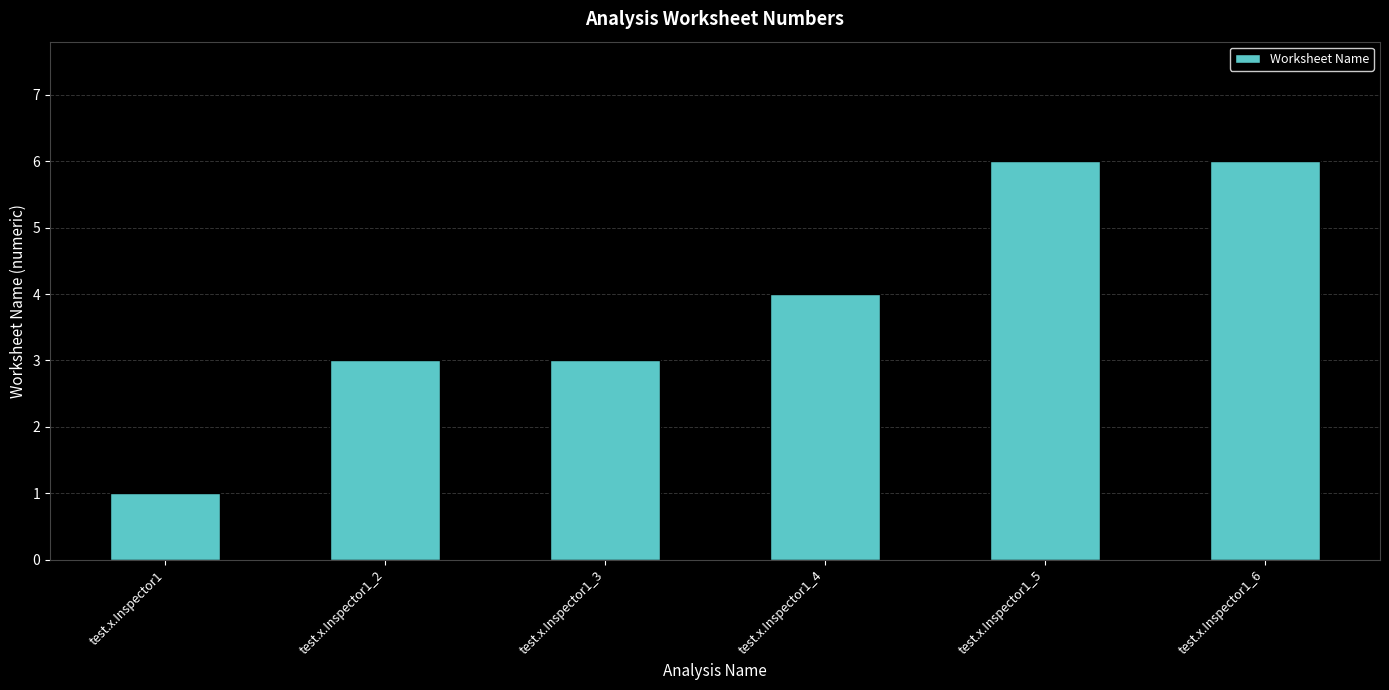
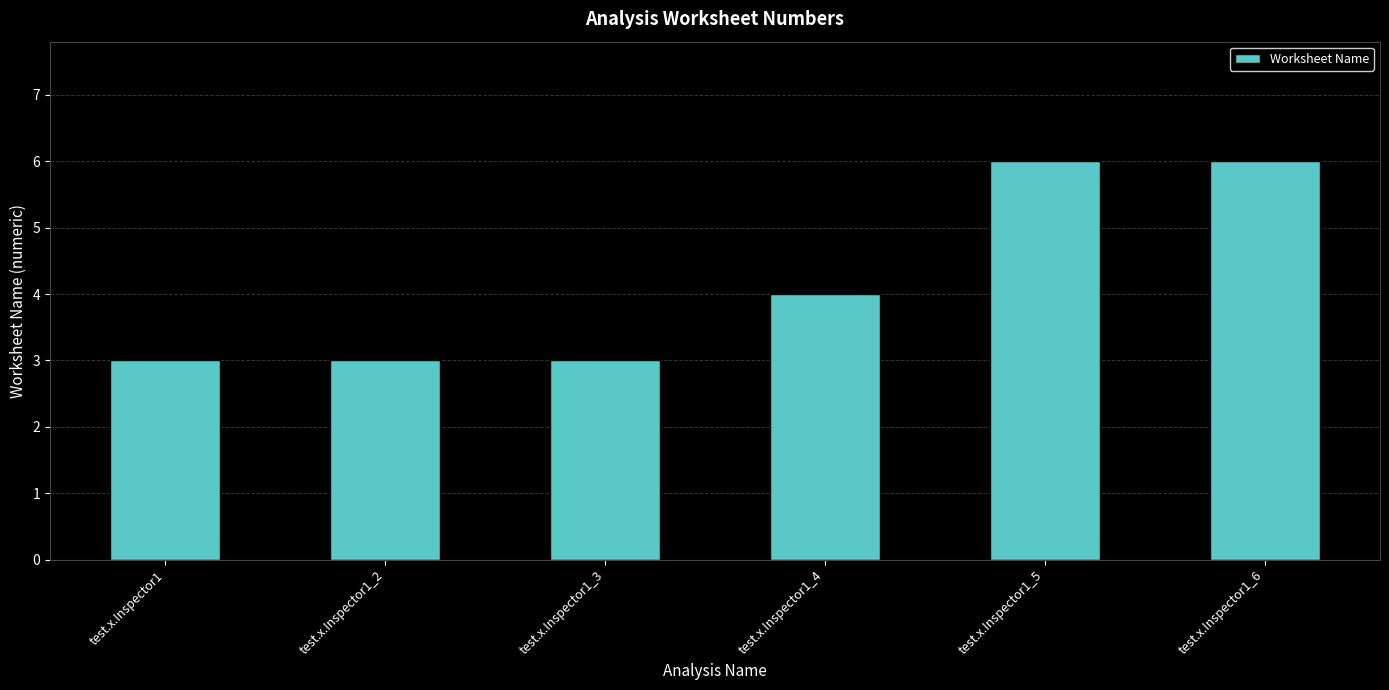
test.x.Inspector1: 1 -> 3
